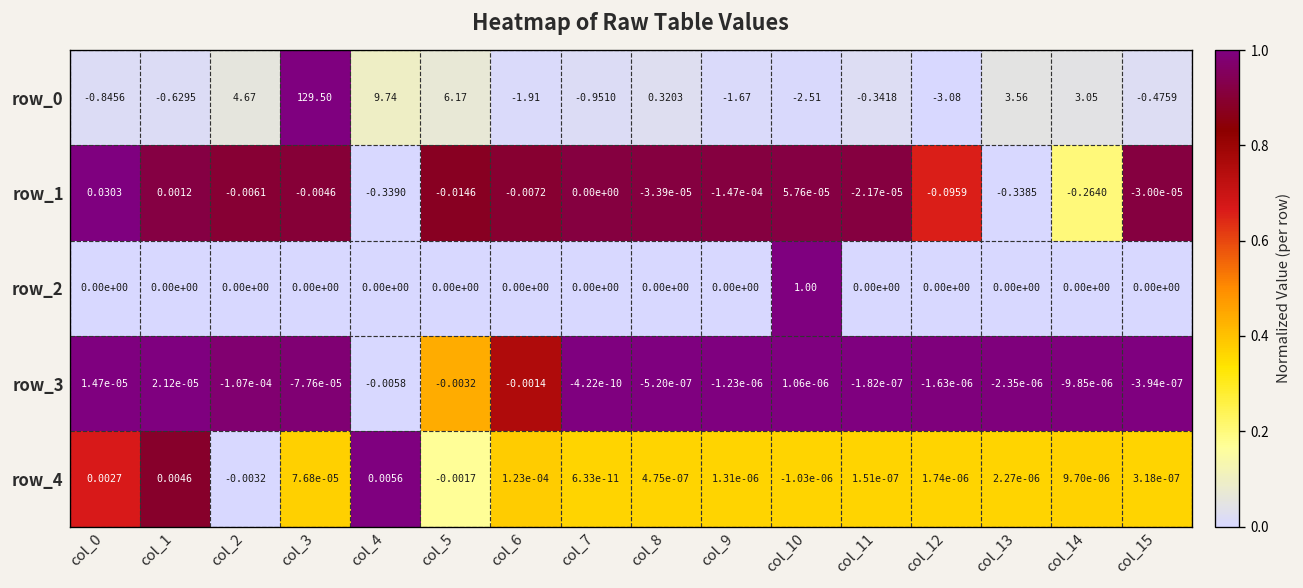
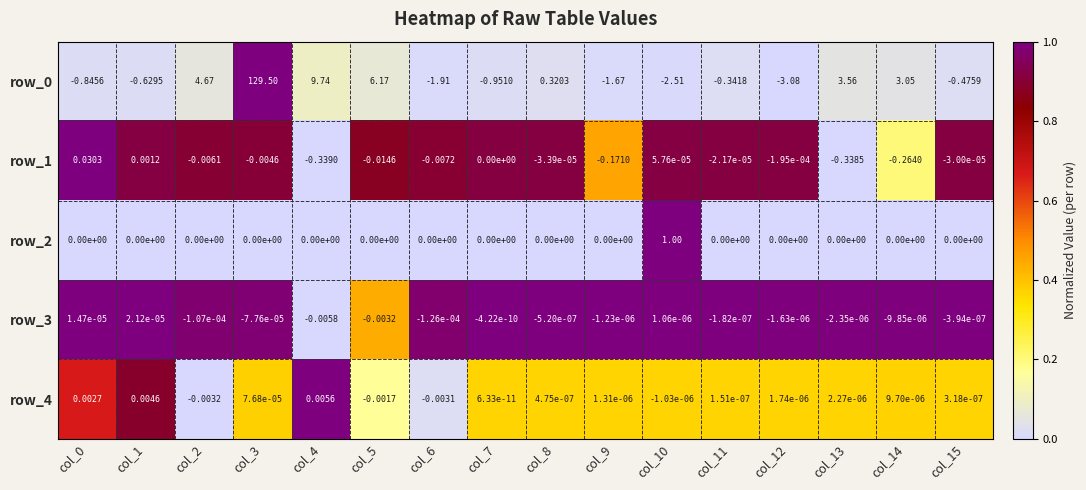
row_1, col_9: -1.47e-04 -> -0.1710
row_1, col_12: -0.0959 -> -1.95e-04
row_3, col_6: -0.0014 -> -1.26e-04
row_4, col_6: 1.23e-04 -> -0.0031
